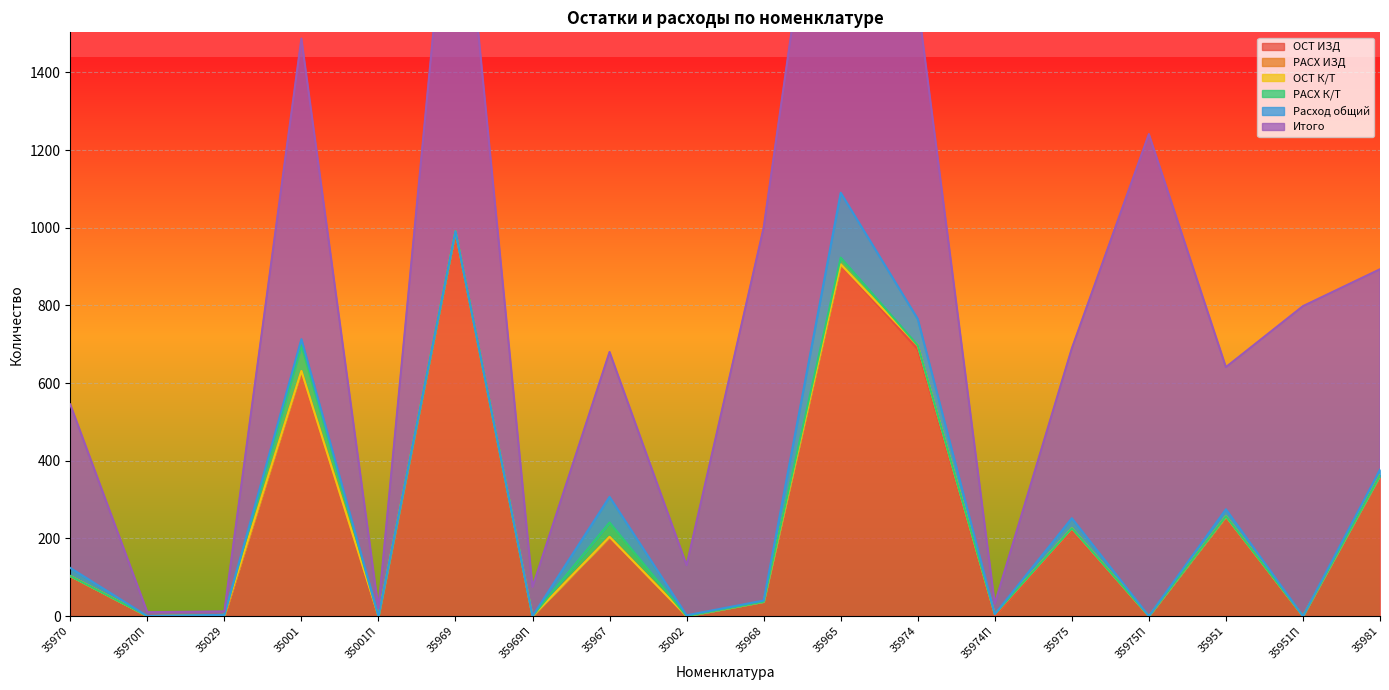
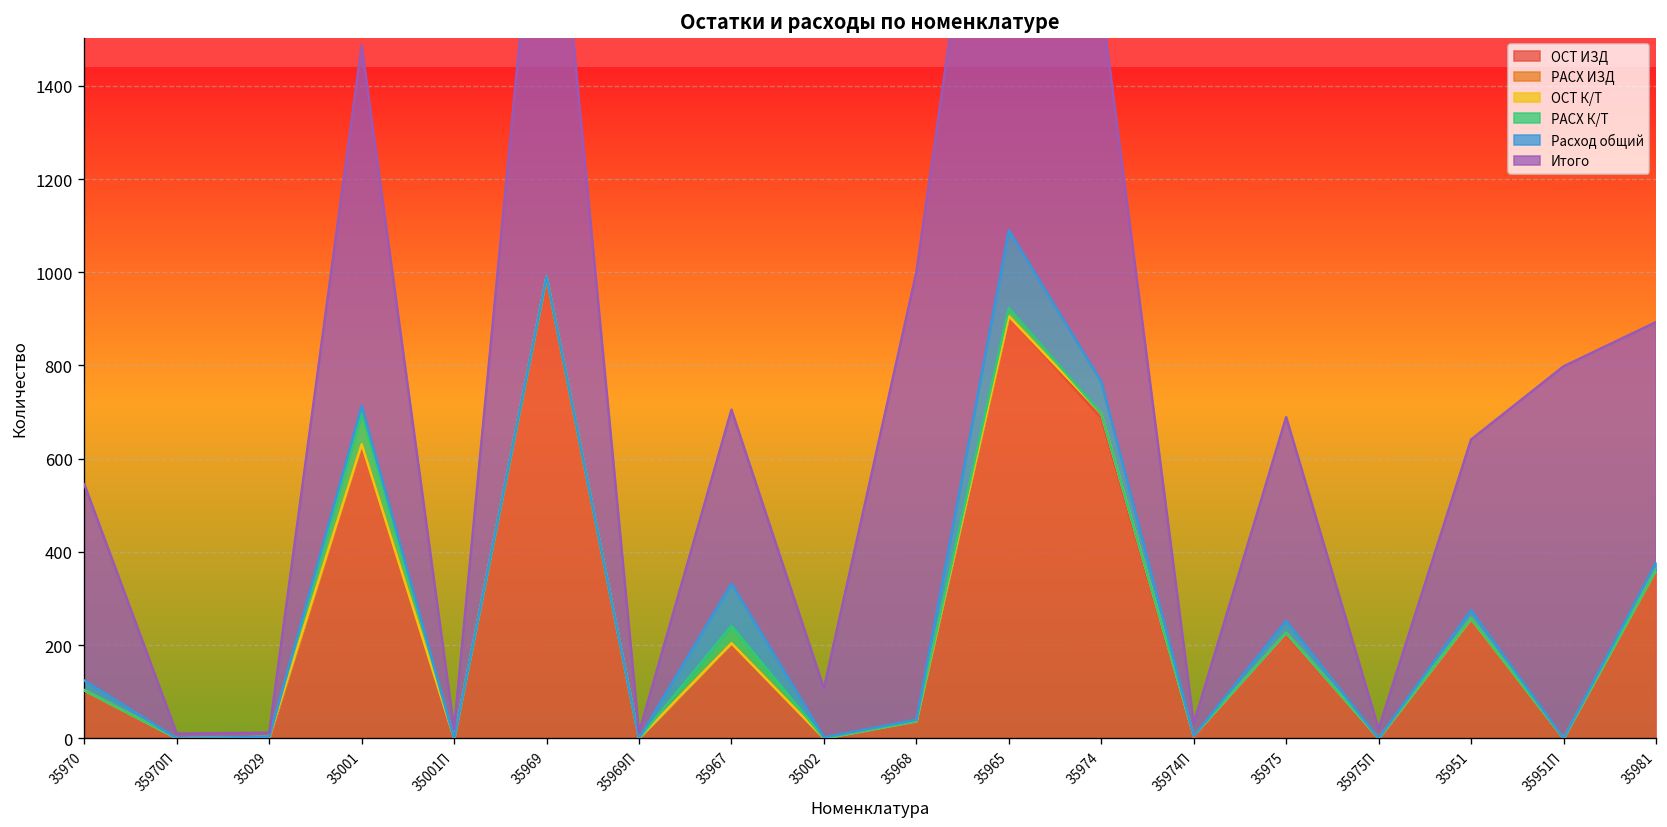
Итого, 35969П: 80 -> 10
Расход общий, 35967: 70 -> 90
Итого, 35002: 130 -> 110
Итого, 35975П: 1240 -> 20
